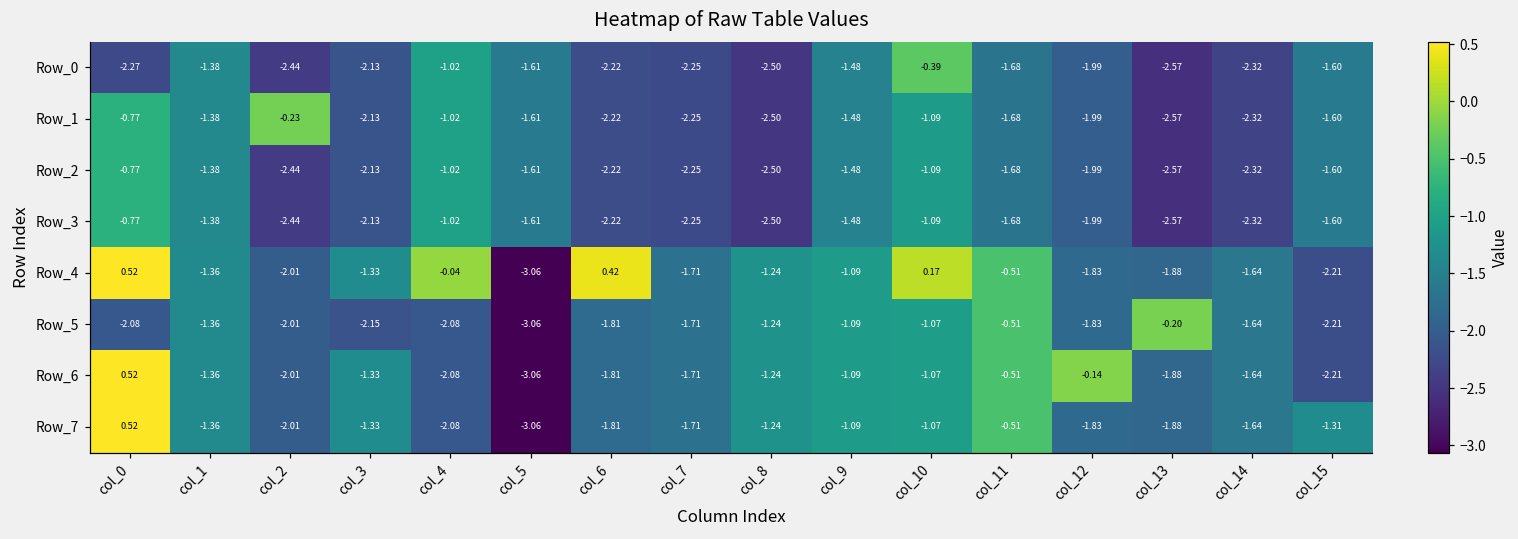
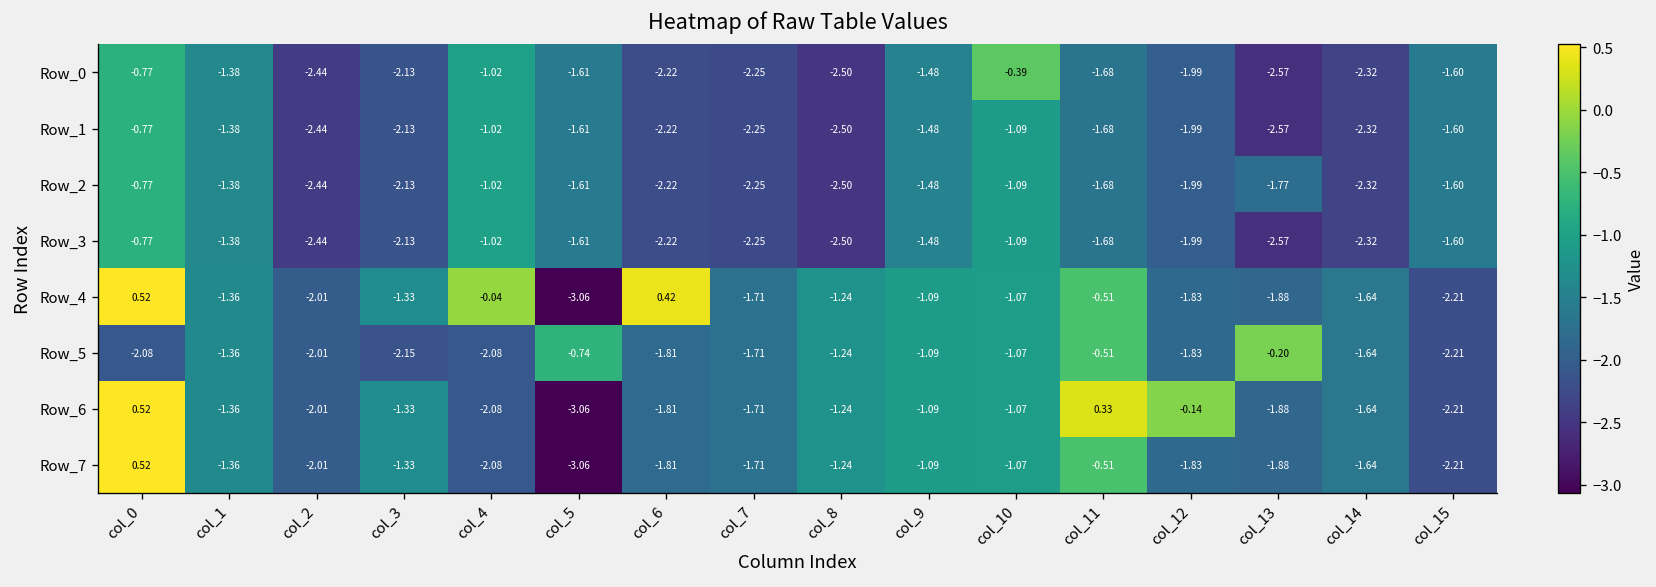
Row_0, col_0: -2.27 -> -0.77
Row_1, col_2: -0.23 -> -2.44
Row_2, col_13: -2.57 -> -1.77
Row_4, col_10: 0.17 -> -1.07
Row_5, col_5: -3.06 -> -0.74
Row_6, col_11: -0.51 -> 0.33
Row_7, col_15: -1.31 -> -2.21
